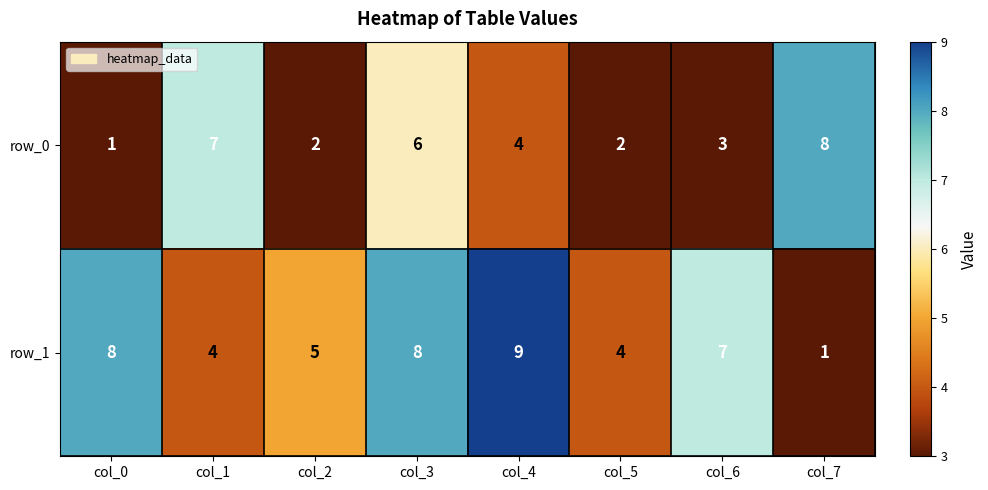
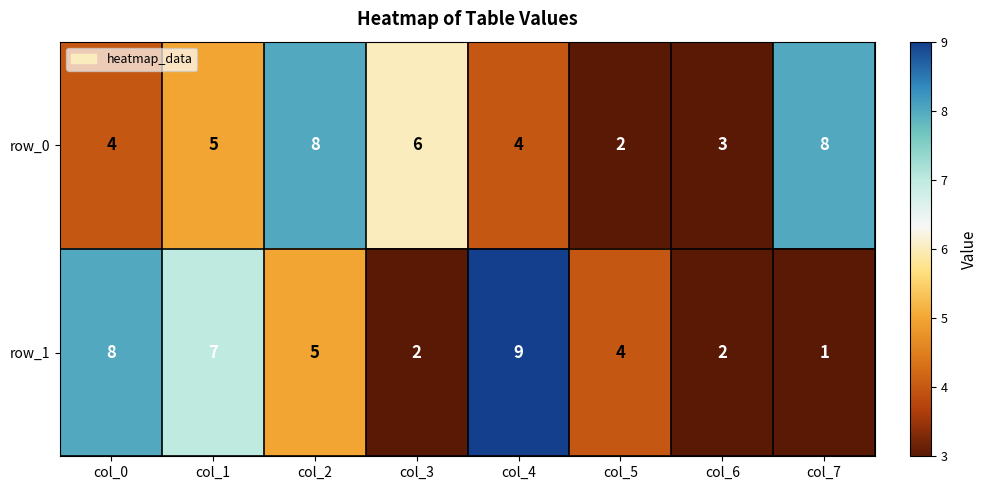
row_0, col_0: 1 -> 4
row_0, col_1: 7 -> 5
row_0, col_2: 2 -> 8
row_1, col_1: 4 -> 7
row_1, col_3: 8 -> 2
row_1, col_6: 7 -> 2
